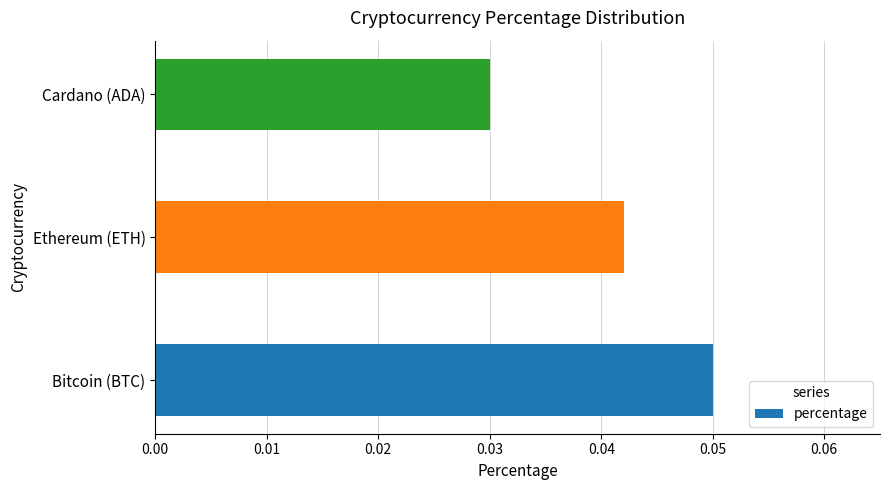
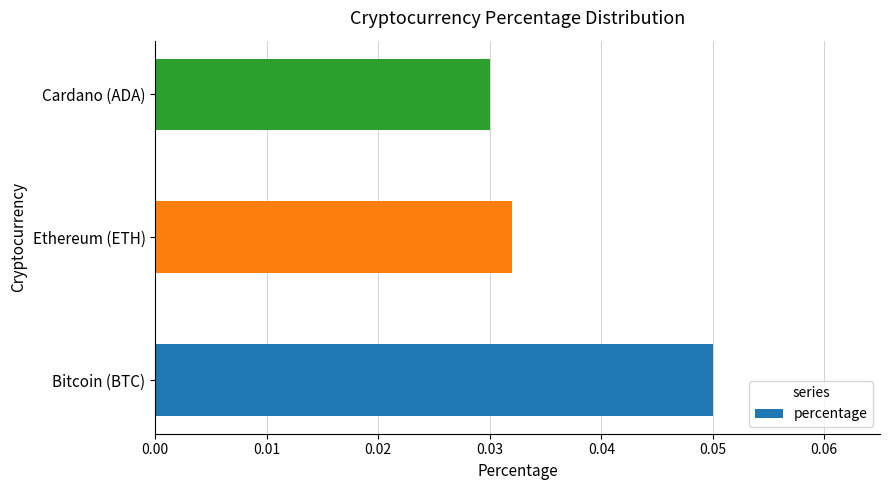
Ethereum (ETH): 0.042 -> 0.032
